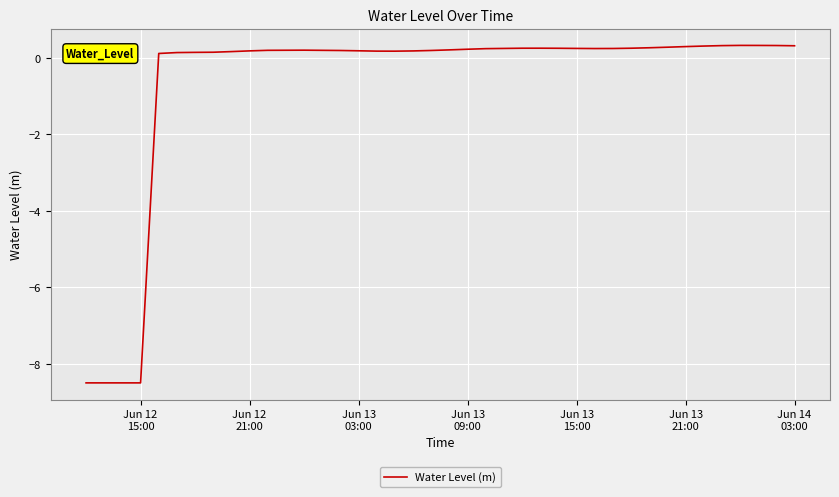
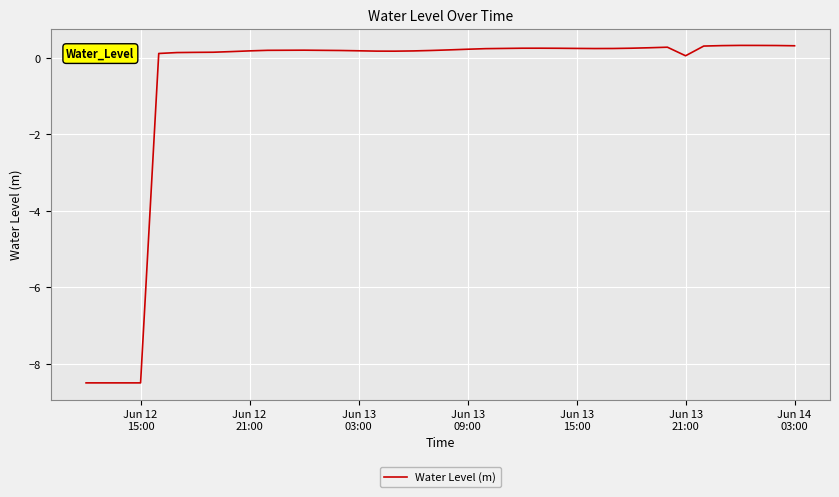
Jun 13 21:00: 0.3 -> 0.1
